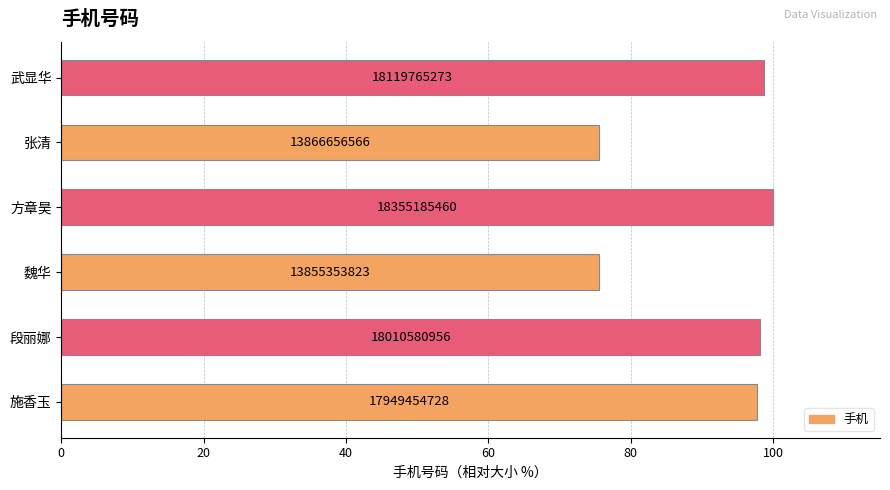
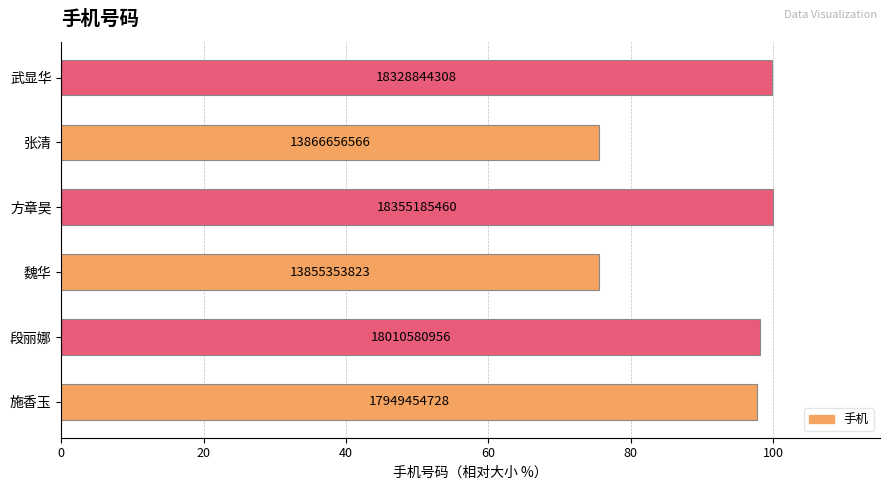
武显华: 18119765273 -> 18328844308
